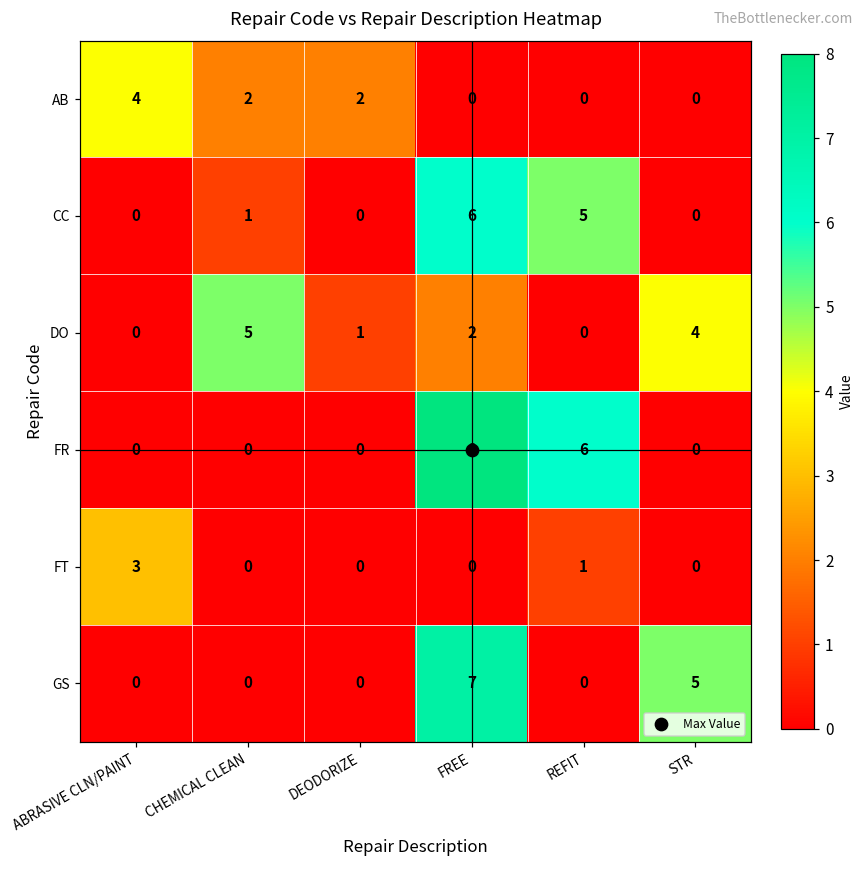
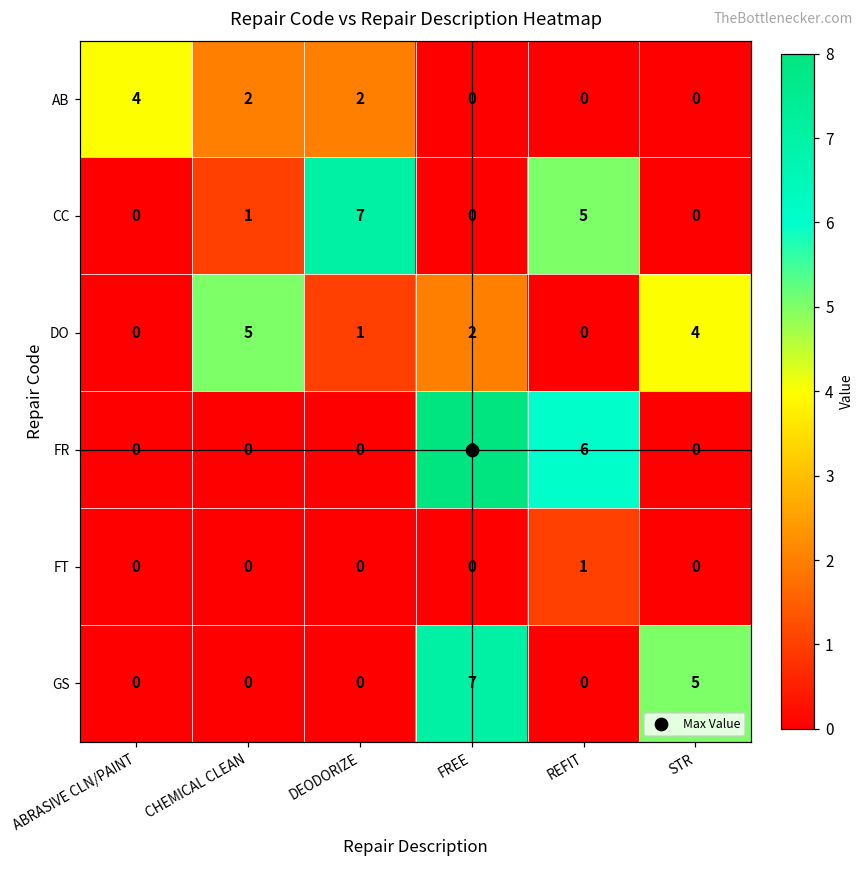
CC, DEODORIZE: 0 -> 7
CC, FREE: 6 -> 0
FT, ABRASIVE CLN/PAINT: 3 -> 0
